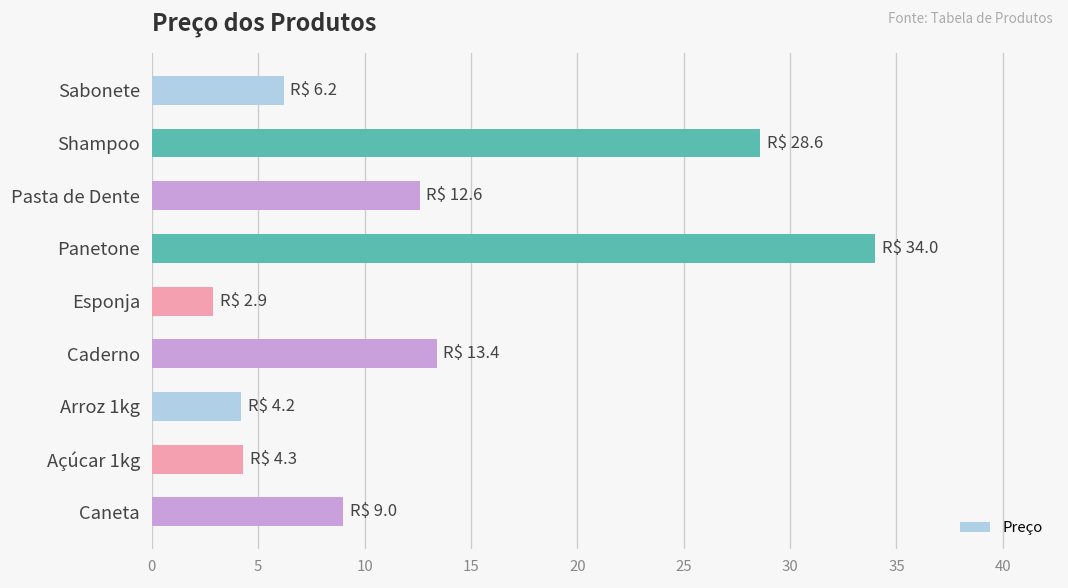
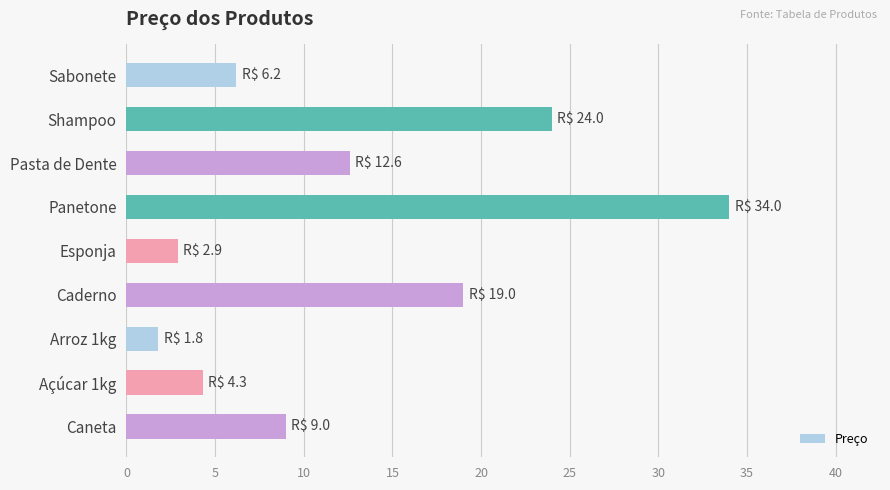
Shampoo: 28.6 -> 24.0
Caderno: 13.4 -> 19.0
Arroz 1kg: 4.2 -> 1.8
